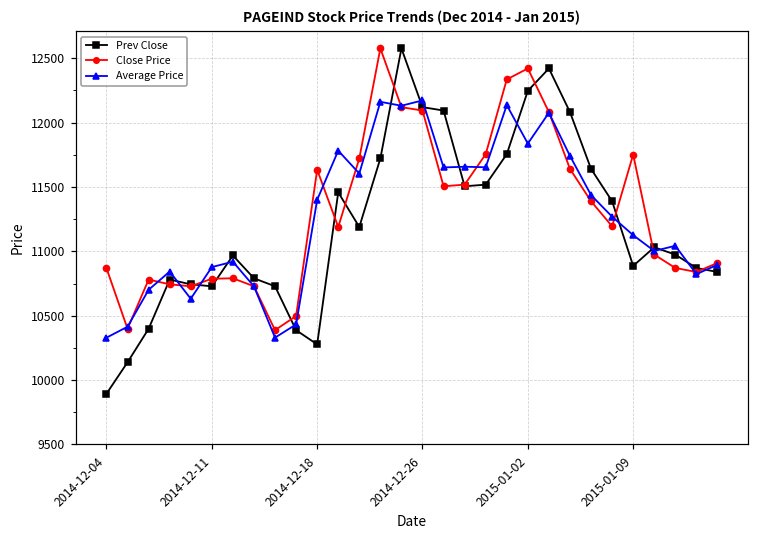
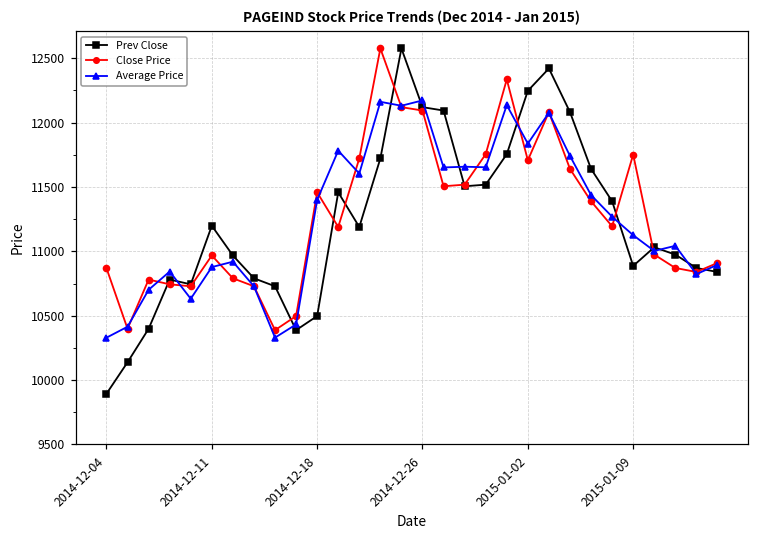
Prev Close, 2014-12-11: 10730 -> 11200
Close Price, 2014-12-11: 10790 -> 10970
Prev Close, 2014-12-18: 10280 -> 10500
Close Price, 2014-12-18: 11630 -> 11460
Close Price, 2015-01-02: 12420 -> 11710
